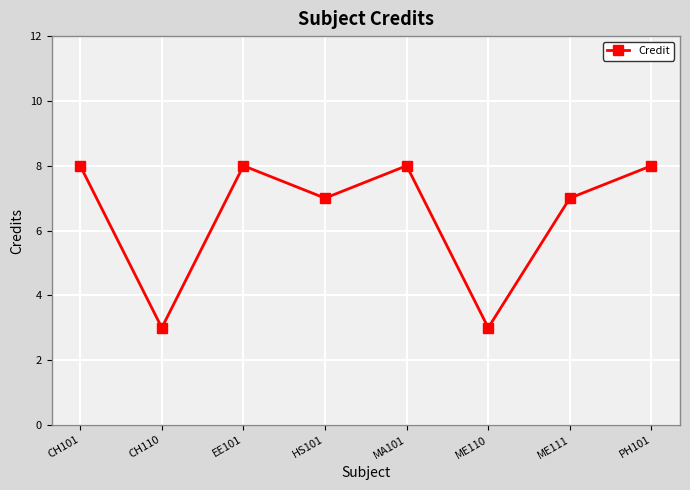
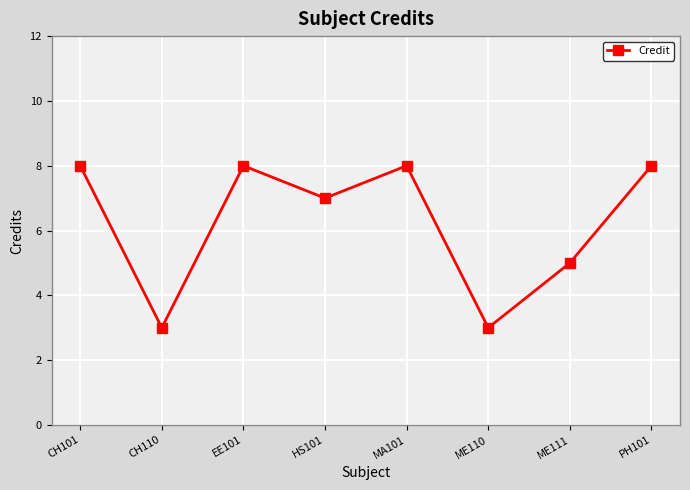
ME111: 7 -> 5
